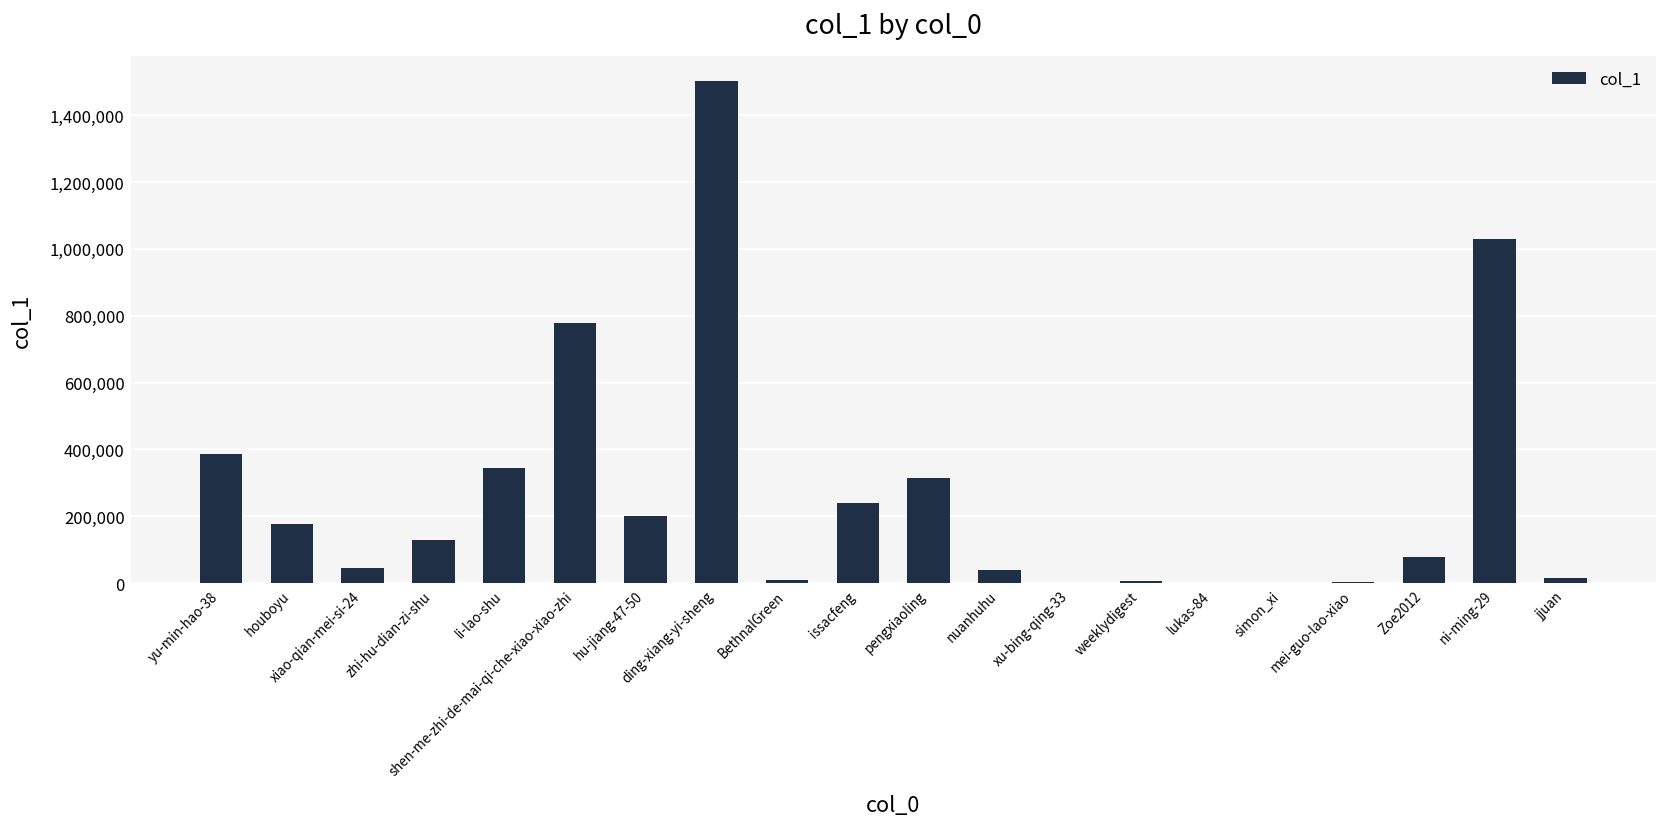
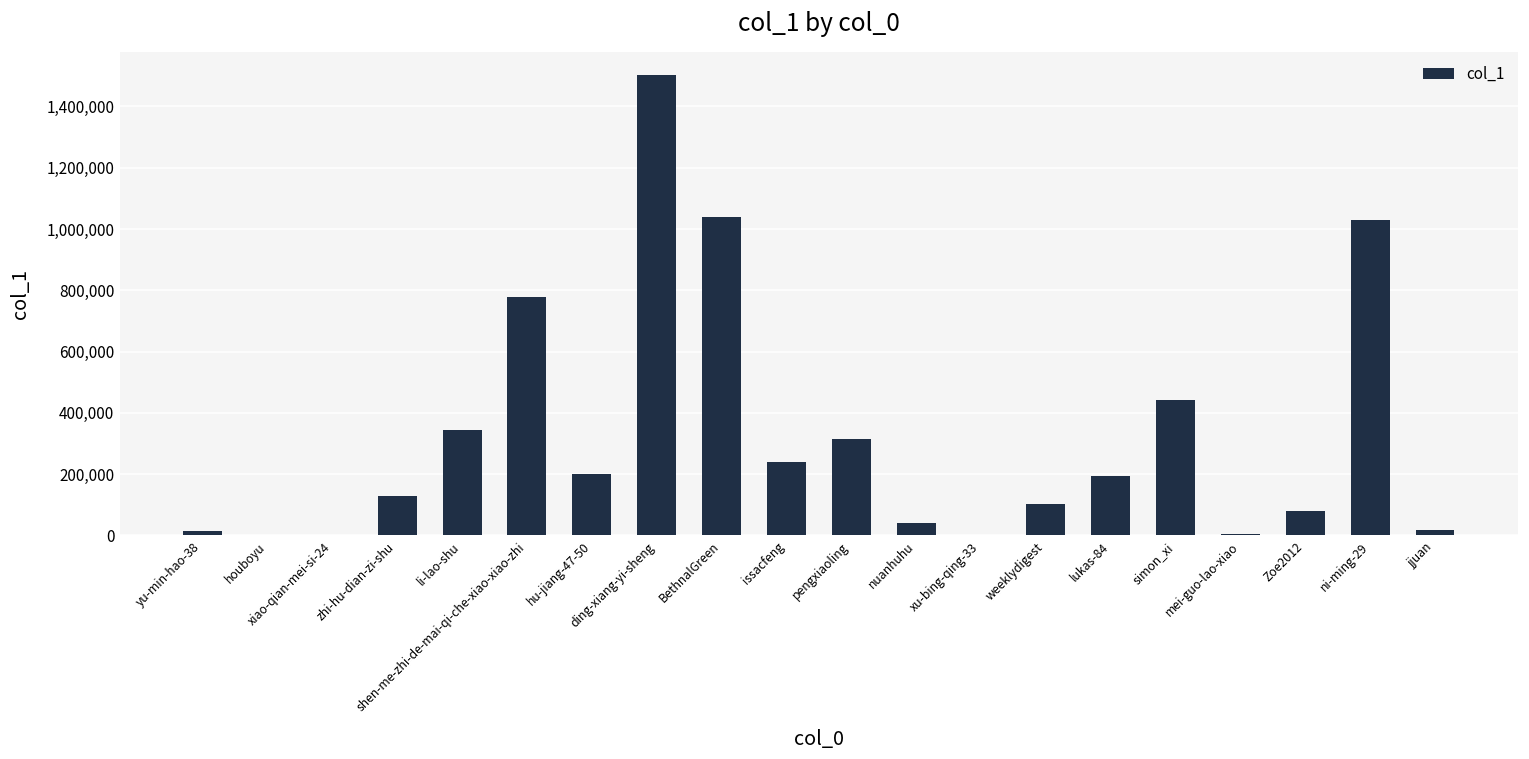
yu-min-hao-38: 390,000 -> 10,000
houboyu: 180,000 -> 0
xiao-qian-mei-si-24: 50,000 -> 0
BethnalGreen: 10,000 -> 1,040,000
weeklydigest: 10,000 -> 100,000
lukas-84: 0 -> 200,000
simon_xi: 0 -> 440,000
